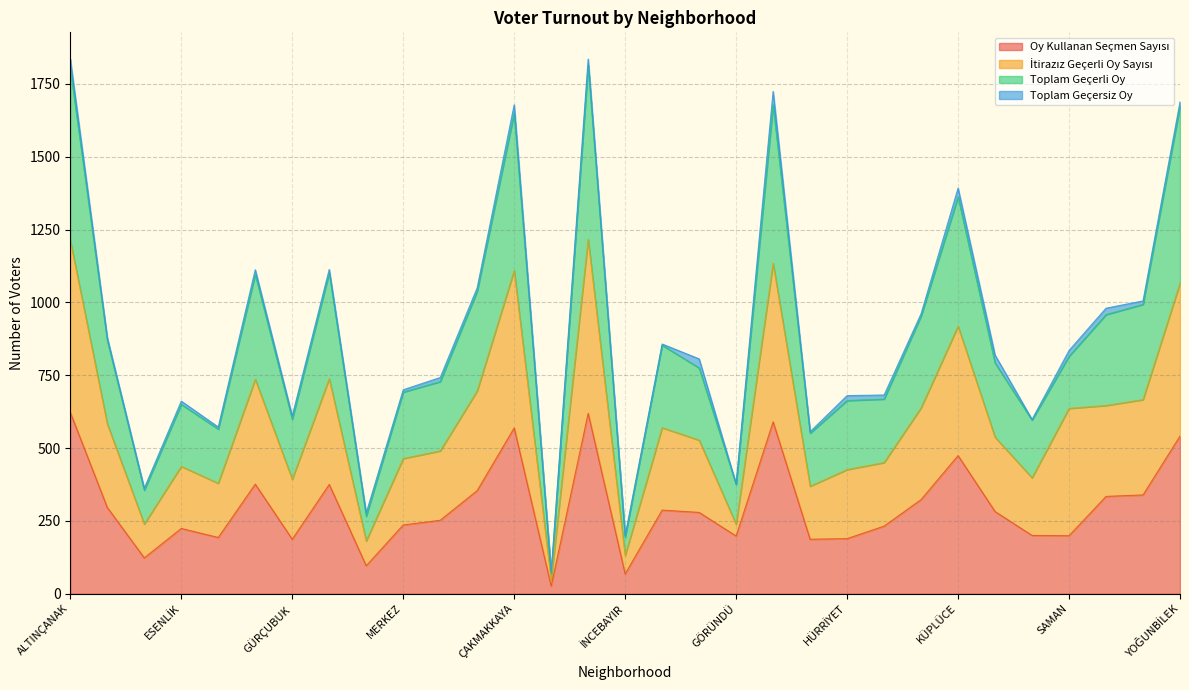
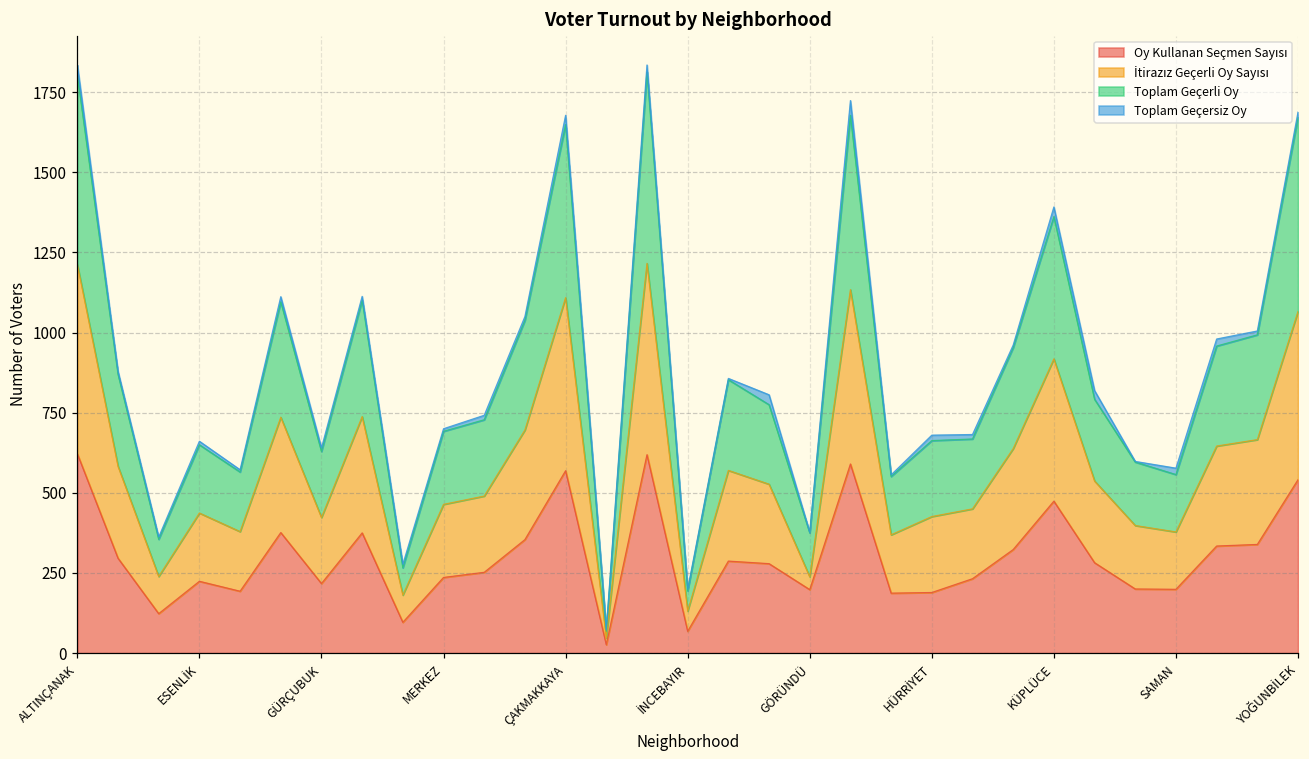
Oy Kullanan Seçmen Sayısı, GÜRÇUBUK: 190 -> 220
İtirazız Geçerli Oy Sayısı, SAMAN: 440 -> 180
